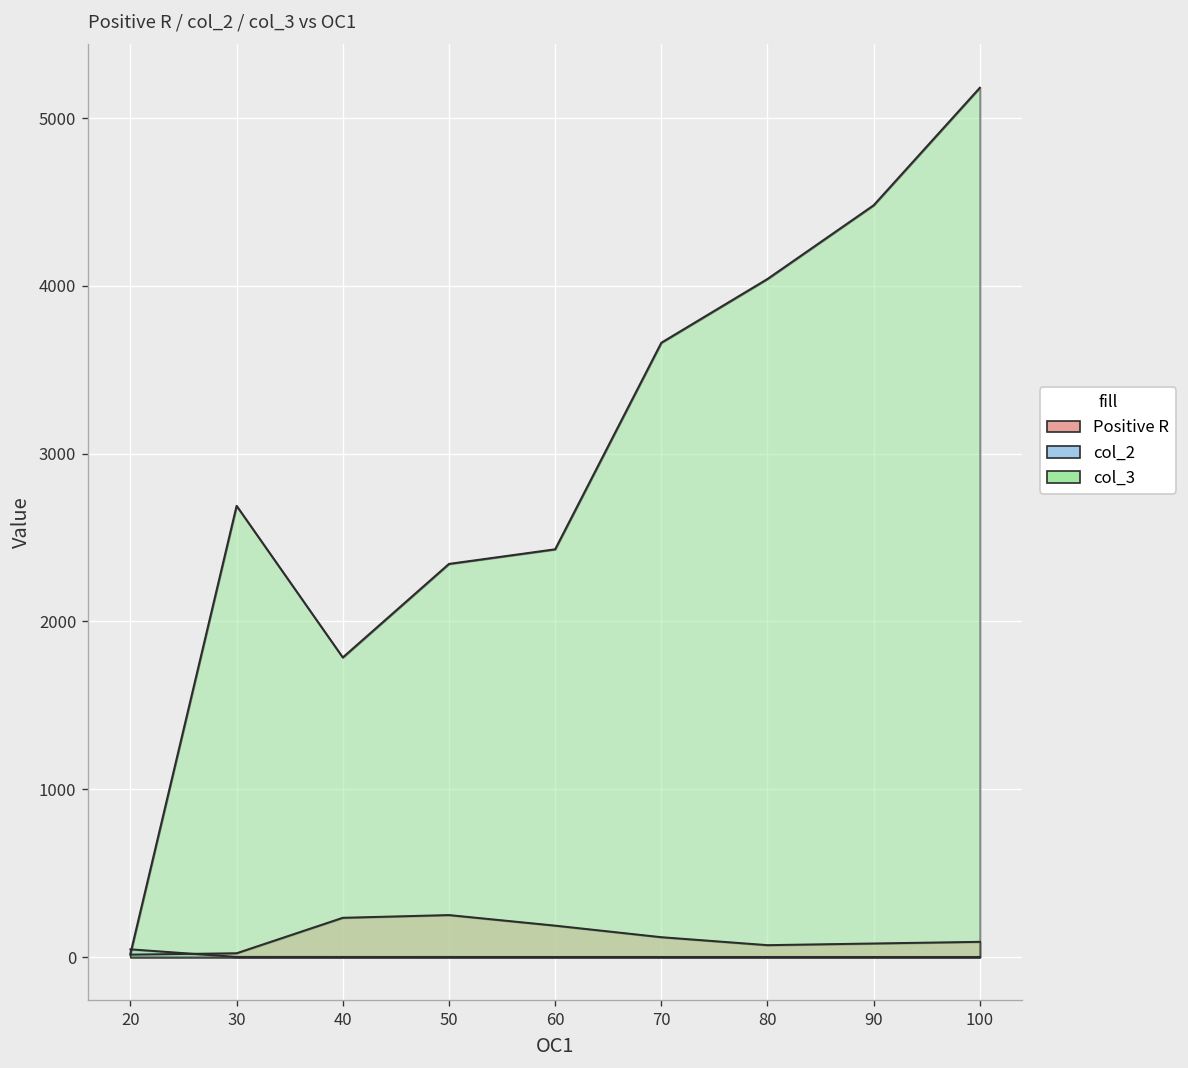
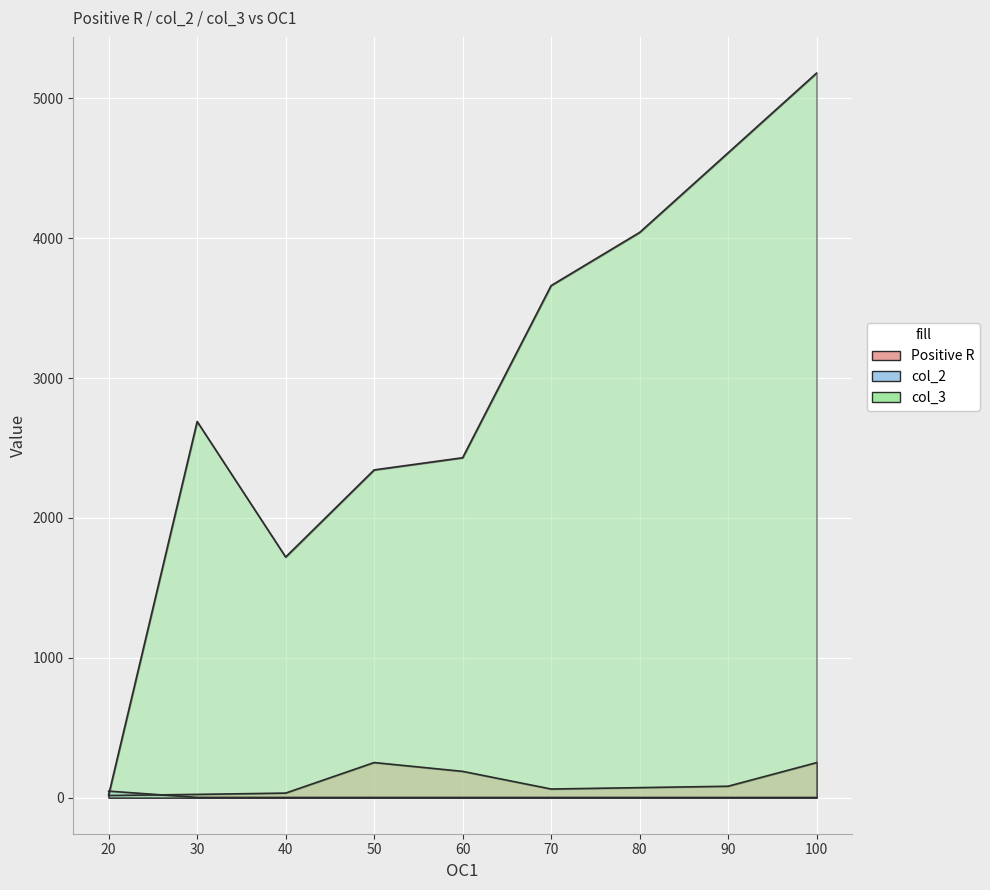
Positive R, 40: 230 -> 30
col_3, 40: 1790 -> 1720
Positive R, 70: 120 -> 60
col_3, 90: 4480 -> 4610
Positive R, 100: 90 -> 250
